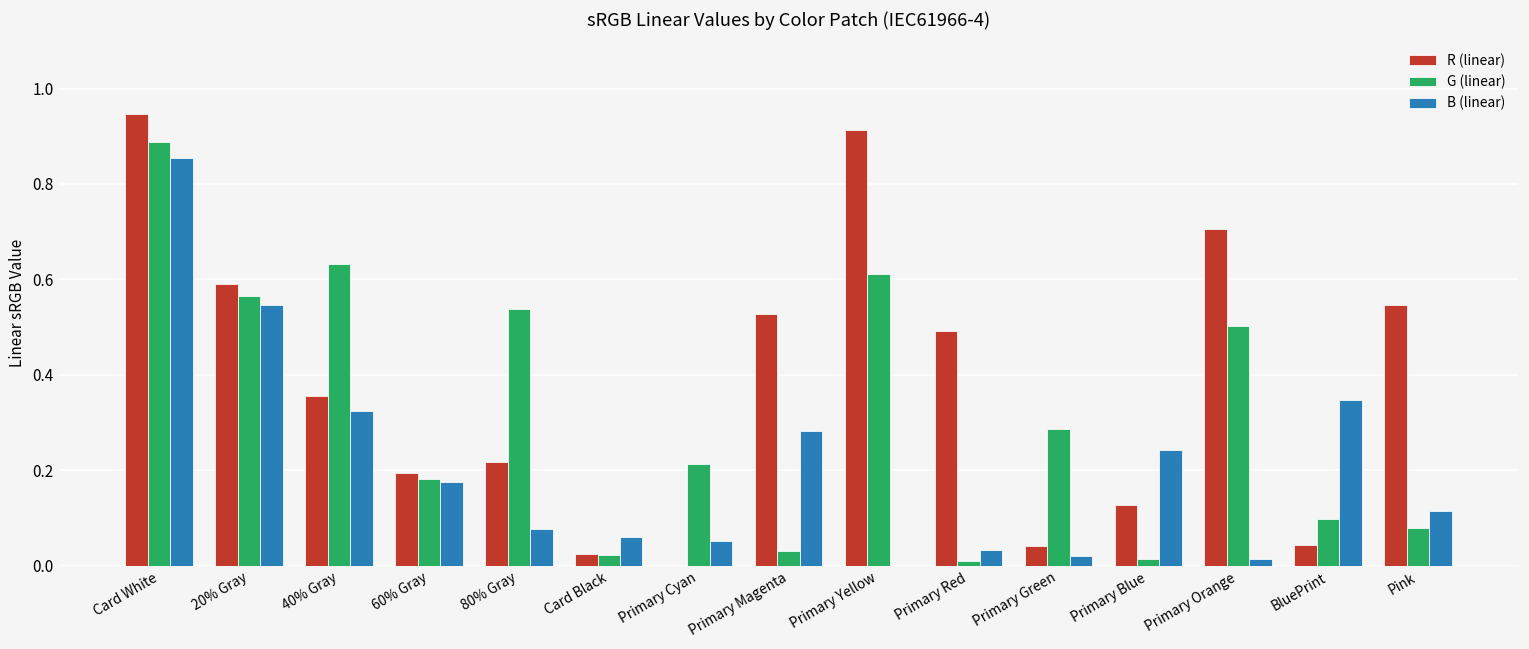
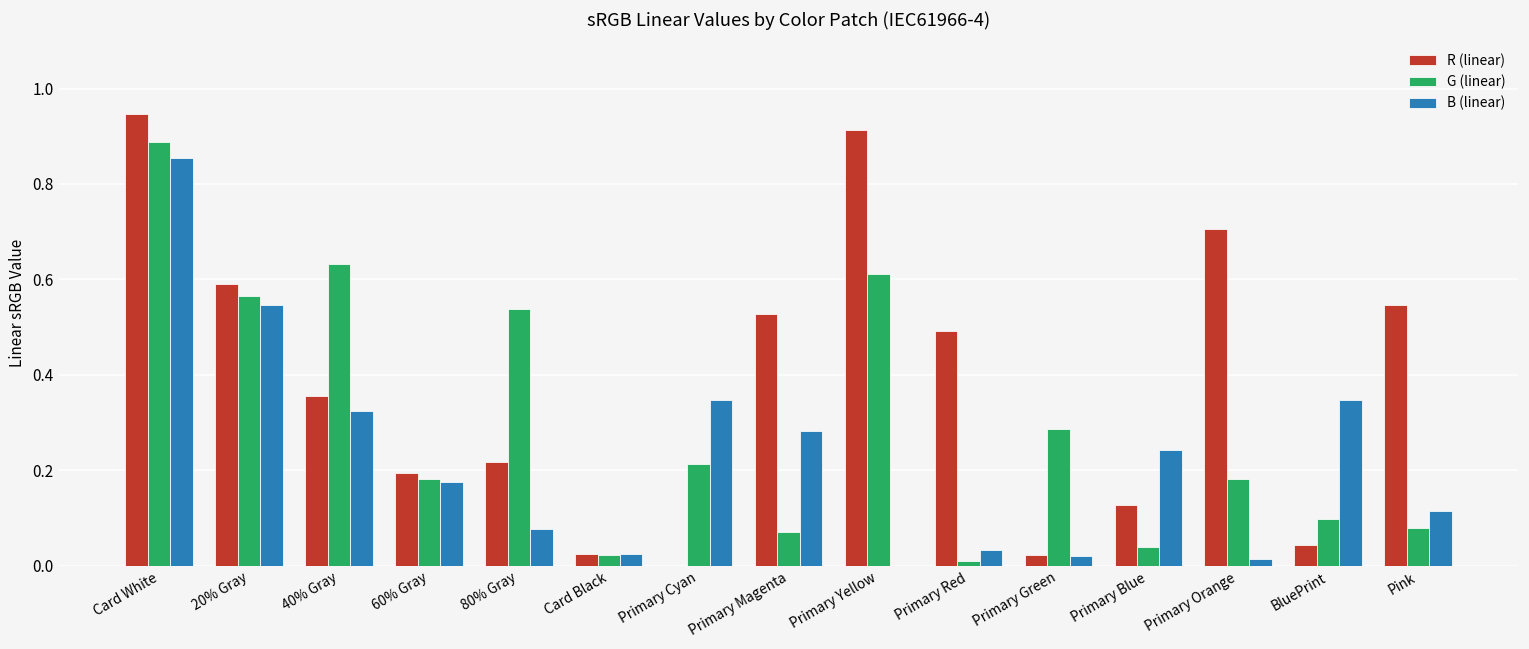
B (linear), Card Black: 0.06 -> 0.02
B (linear), Primary Cyan: 0.05 -> 0.35
G (linear), Primary Magenta: 0.03 -> 0.07
R (linear), Primary Green: 0.04 -> 0.02
G (linear), Primary Blue: 0.01 -> 0.04
G (linear), Primary Orange: 0.50 -> 0.18
